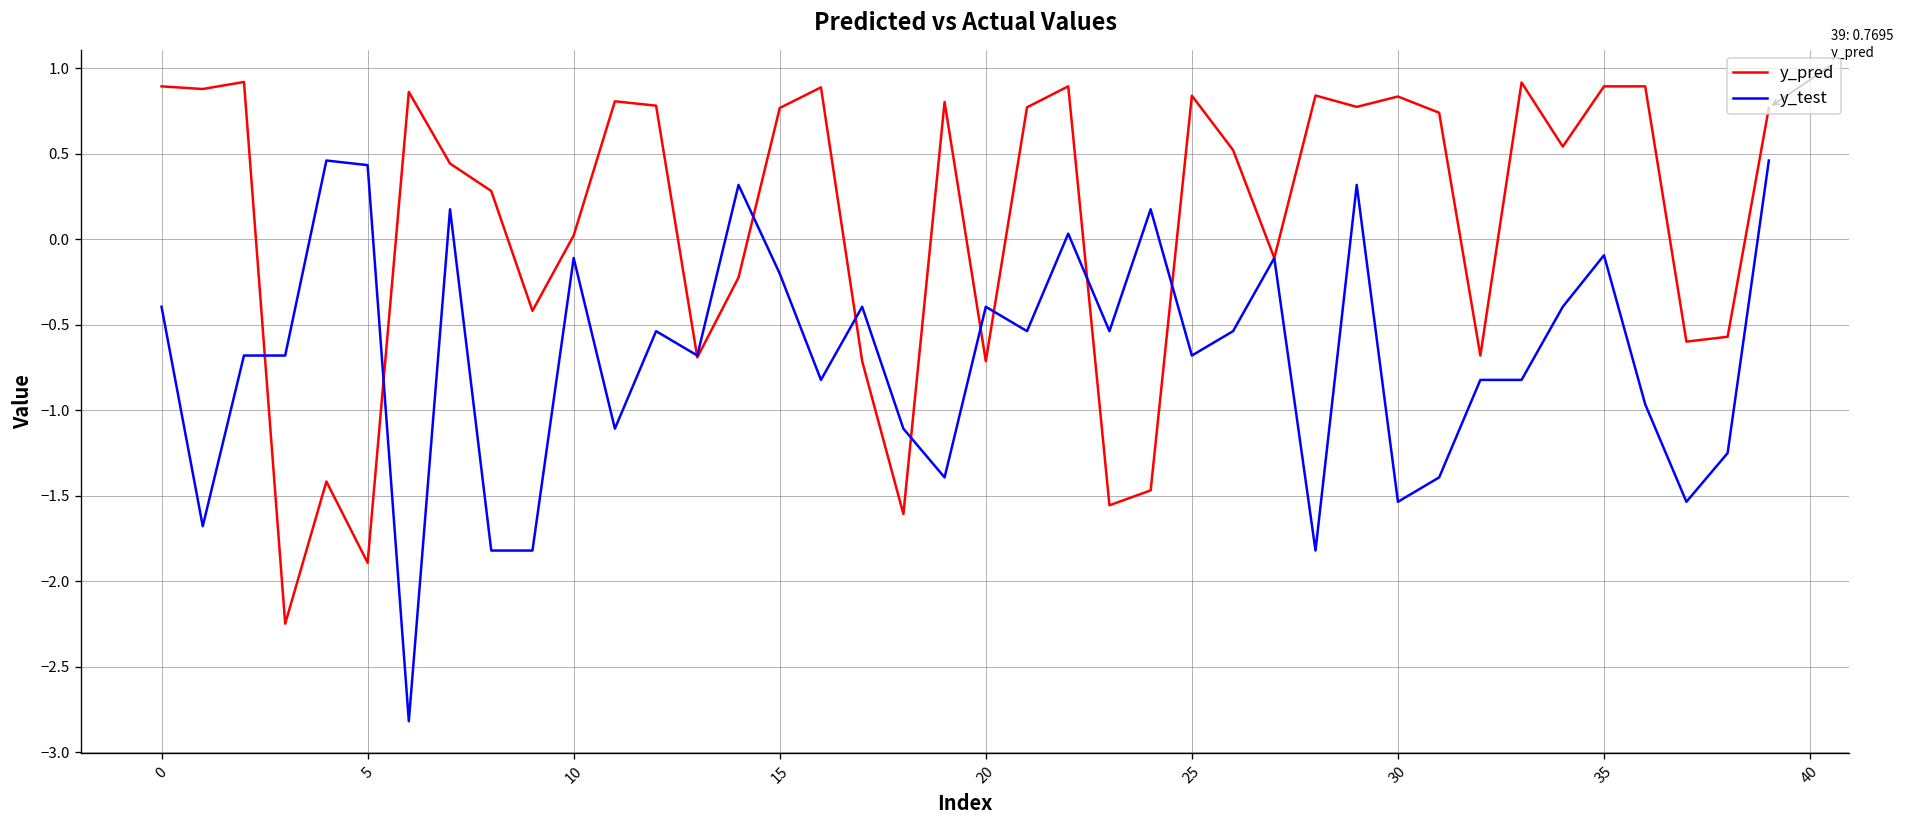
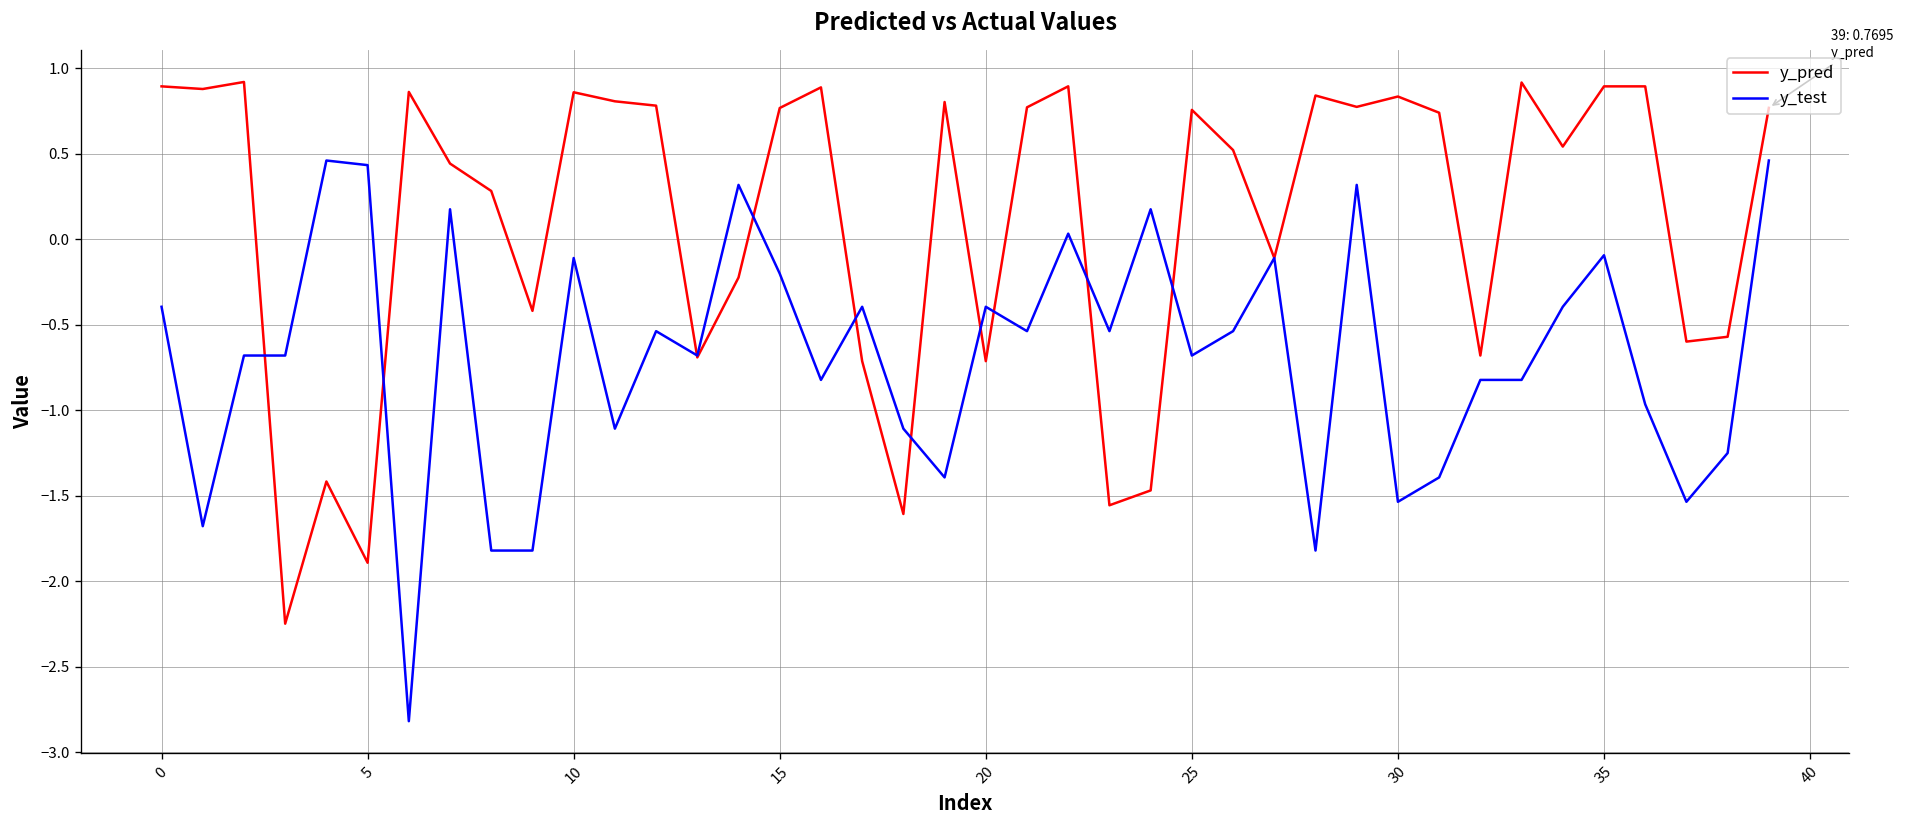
y_pred, 10: 0.02 -> 0.86
y_pred, 25: 0.84 -> 0.76
